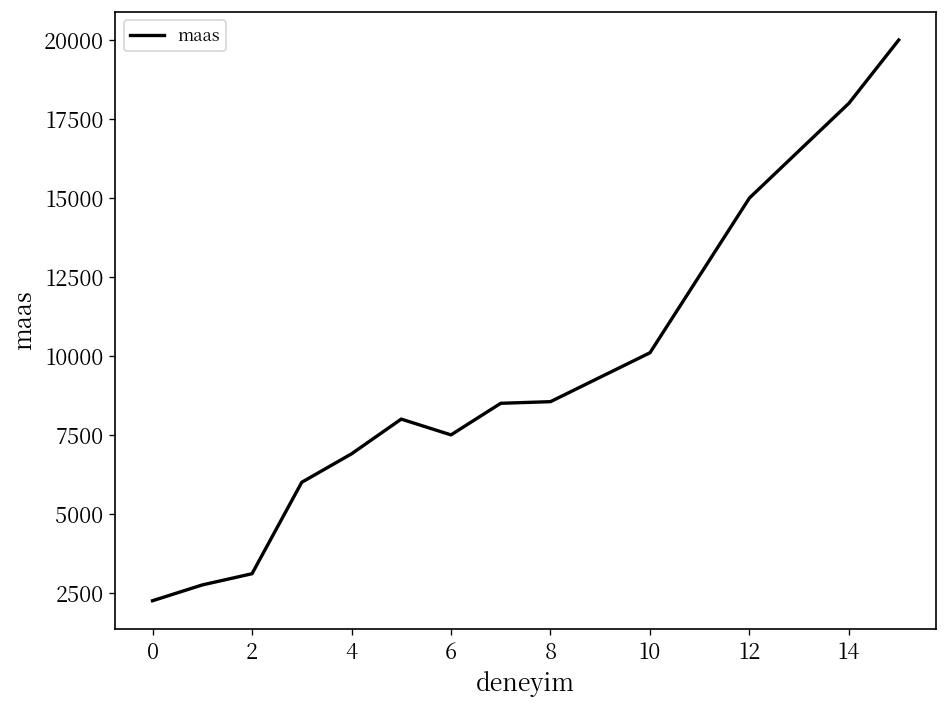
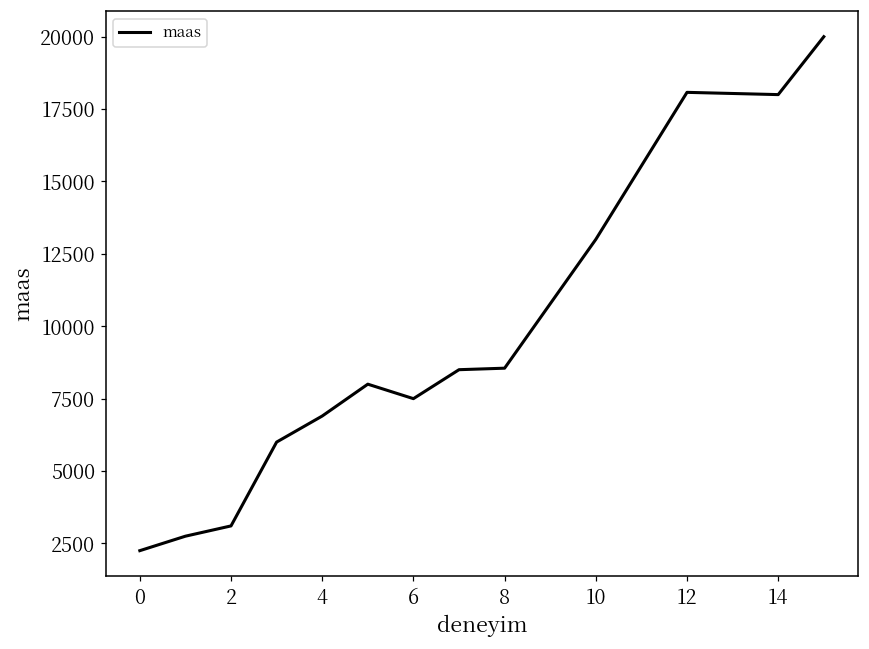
10: 10100 -> 13000
12: 15000 -> 18100
